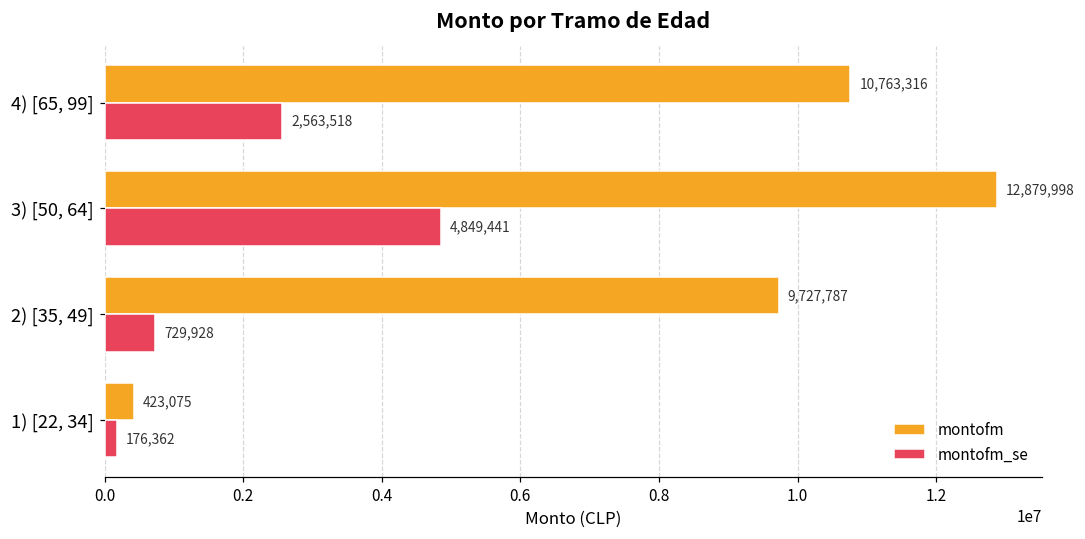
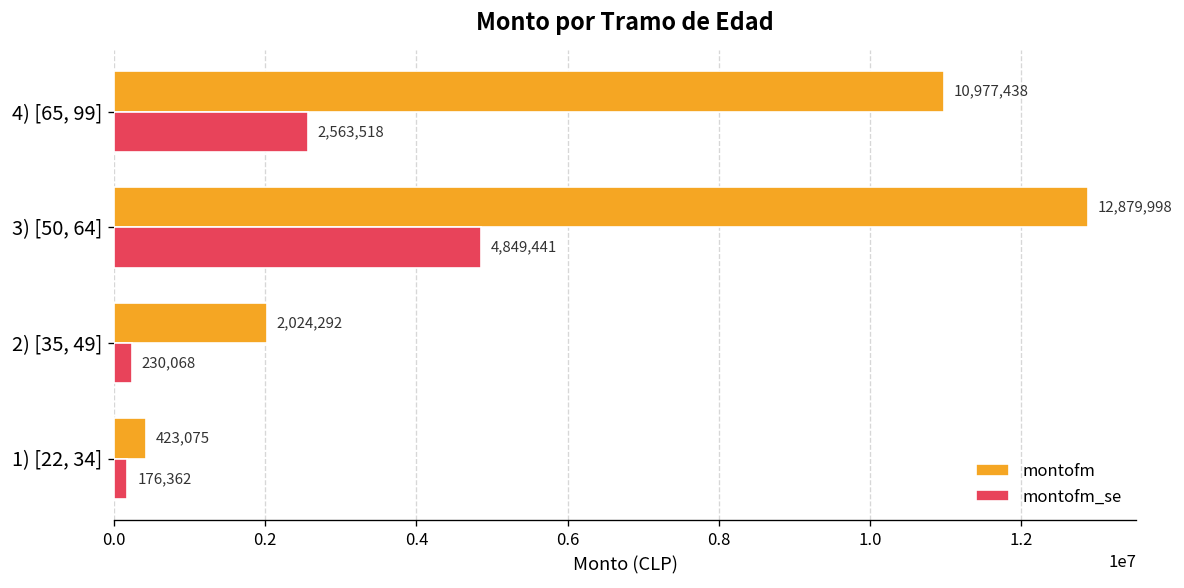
montofm, 4) [65, 99]: 10,763,316 -> 10,977,438
montofm, 2) [35, 49]: 9,727,787 -> 2,024,292
montofm_se, 2) [35, 49]: 729,928 -> 230,068
